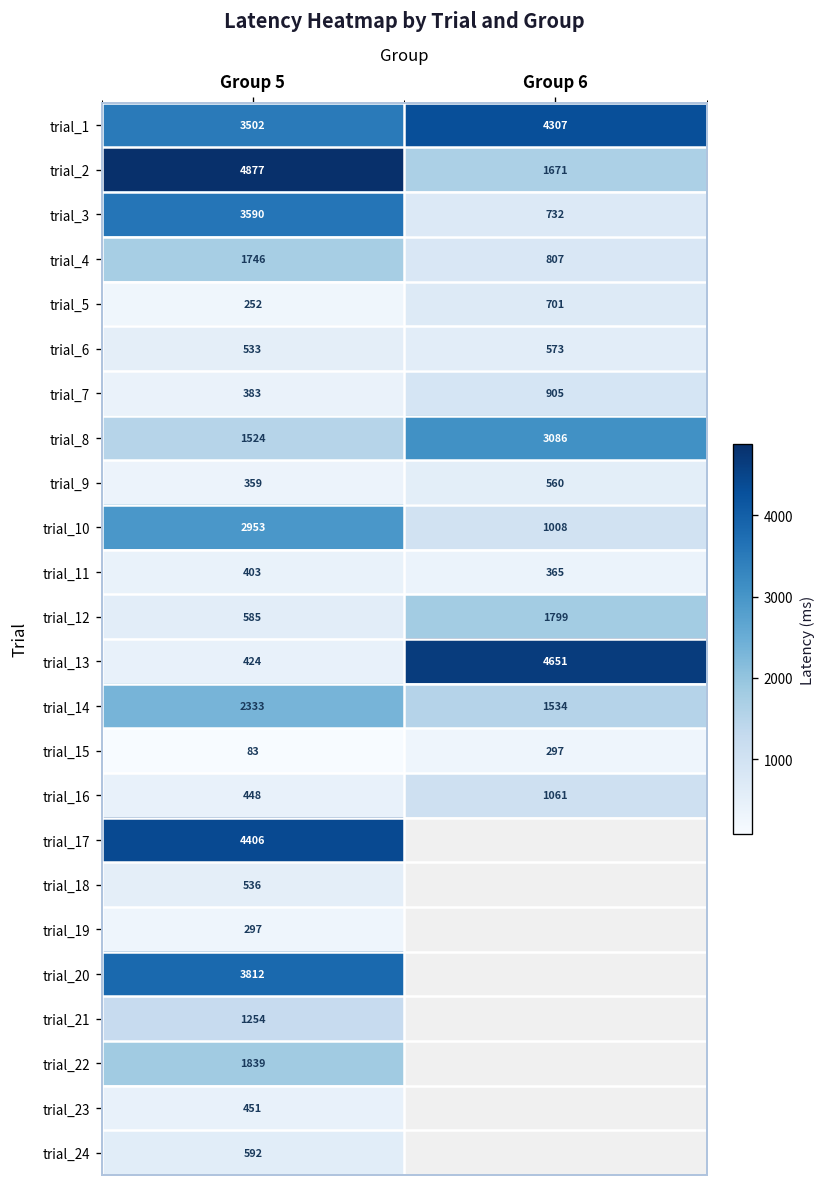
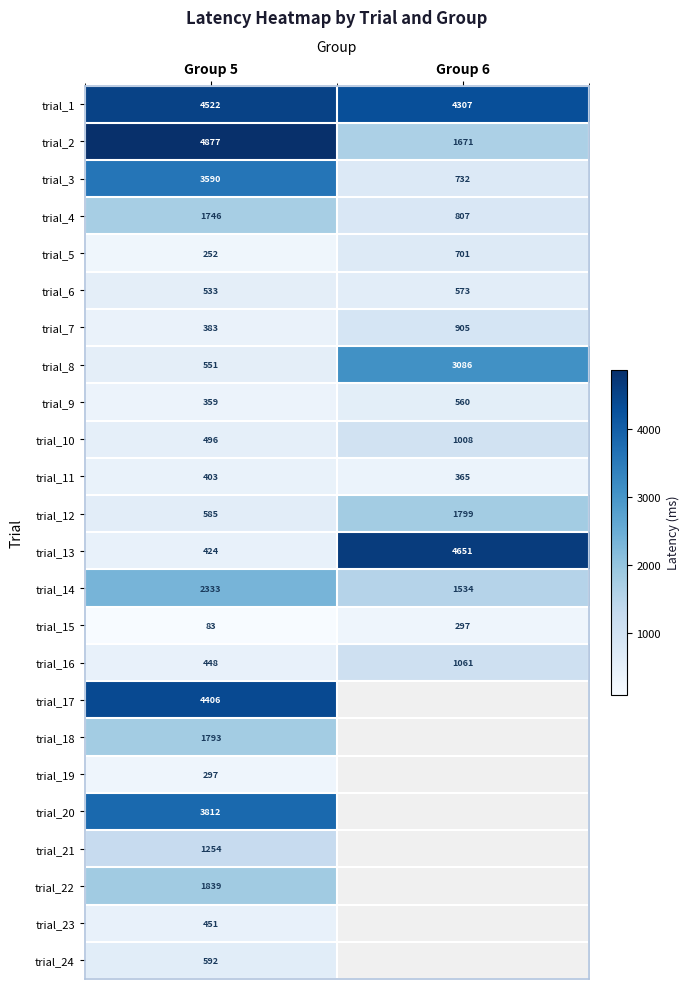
trial_1, Group 5: 3502 -> 4522
trial_8, Group 5: 1524 -> 551
trial_10, Group 5: 2953 -> 496
trial_18, Group 5: 536 -> 1793
